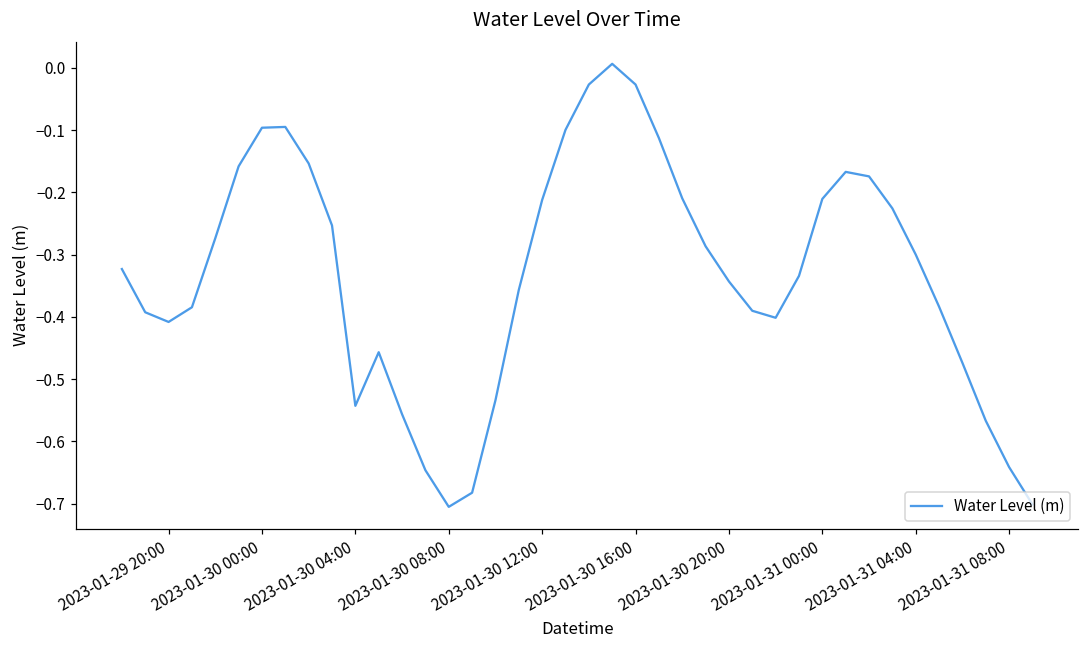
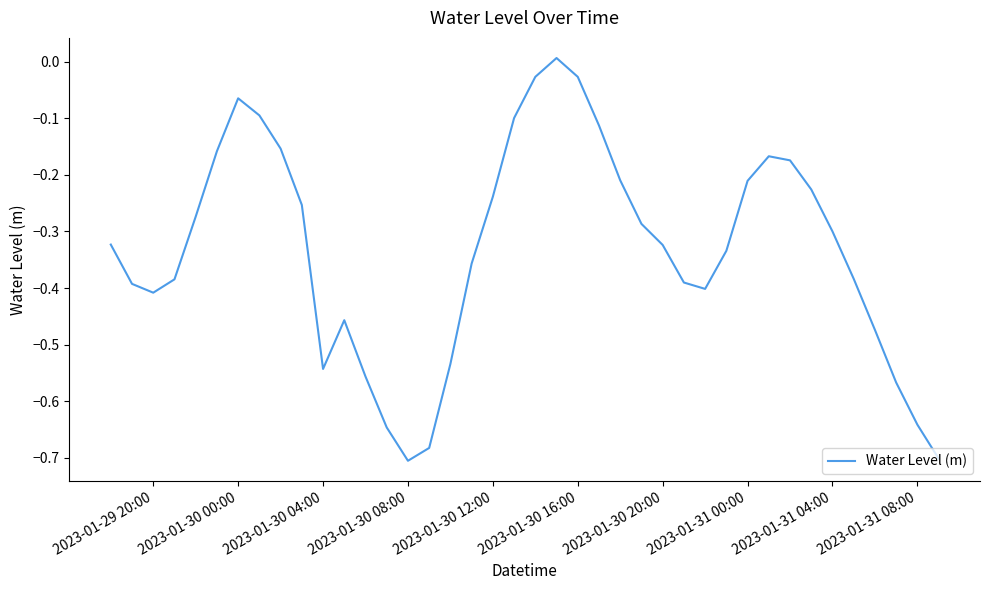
2023-01-30 00:00: -0.10 -> -0.06
2023-01-30 12:00: -0.21 -> -0.24
2023-01-30 20:00: -0.34 -> -0.32
